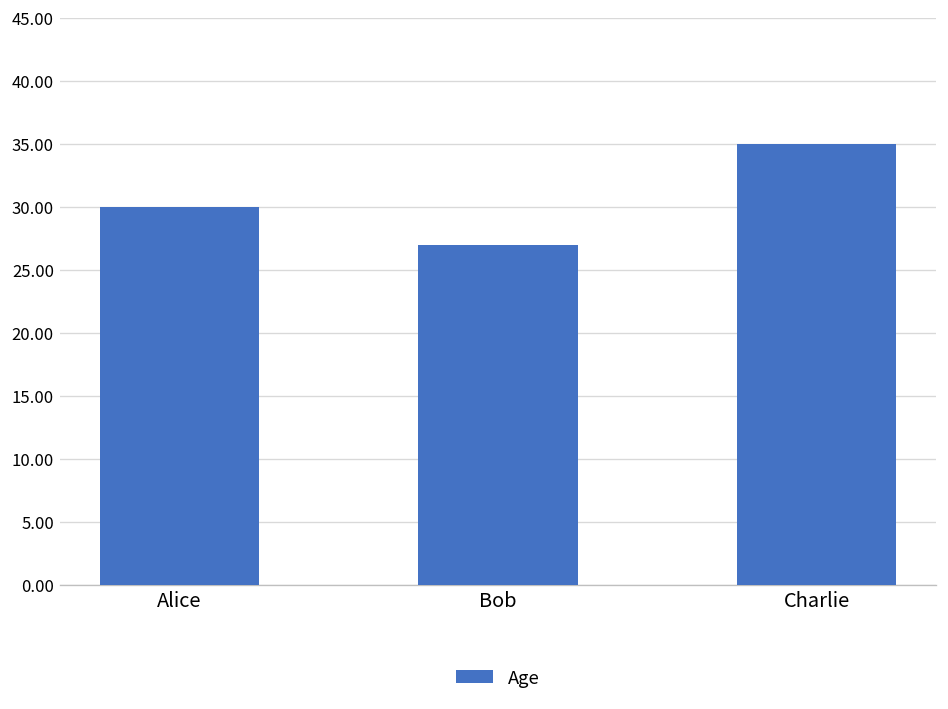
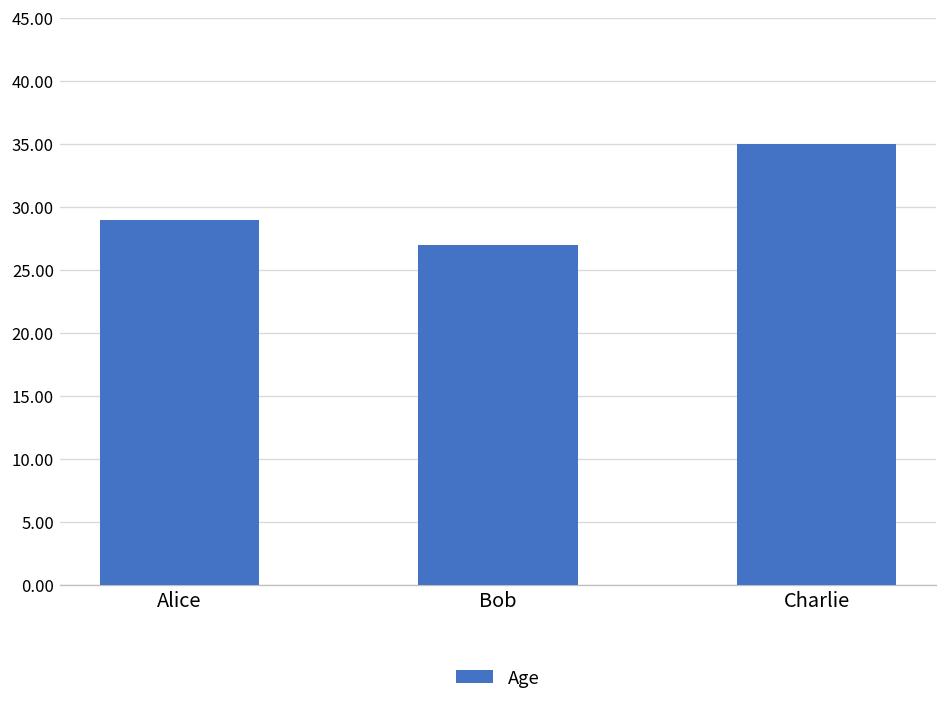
Alice: 30 -> 29
